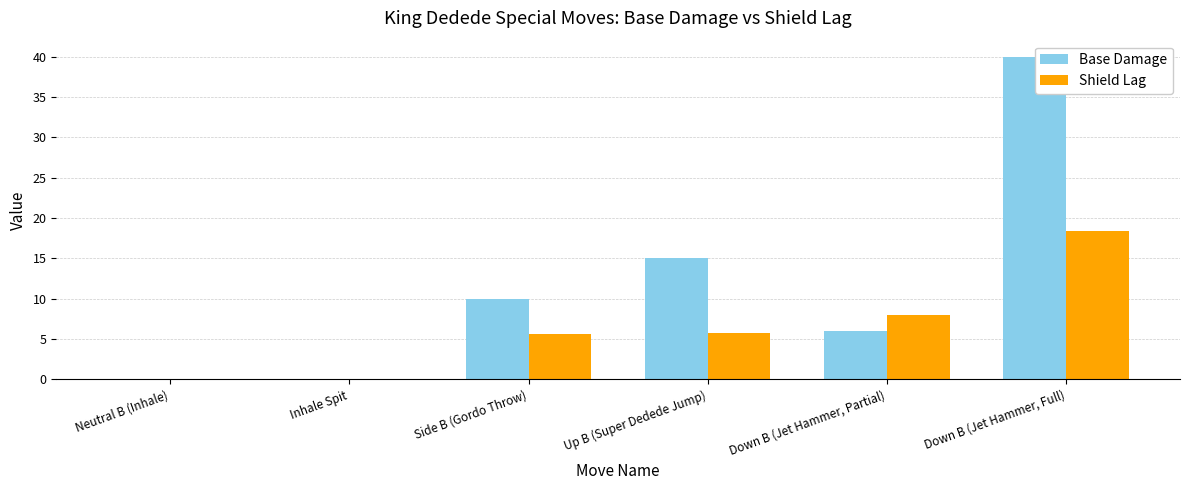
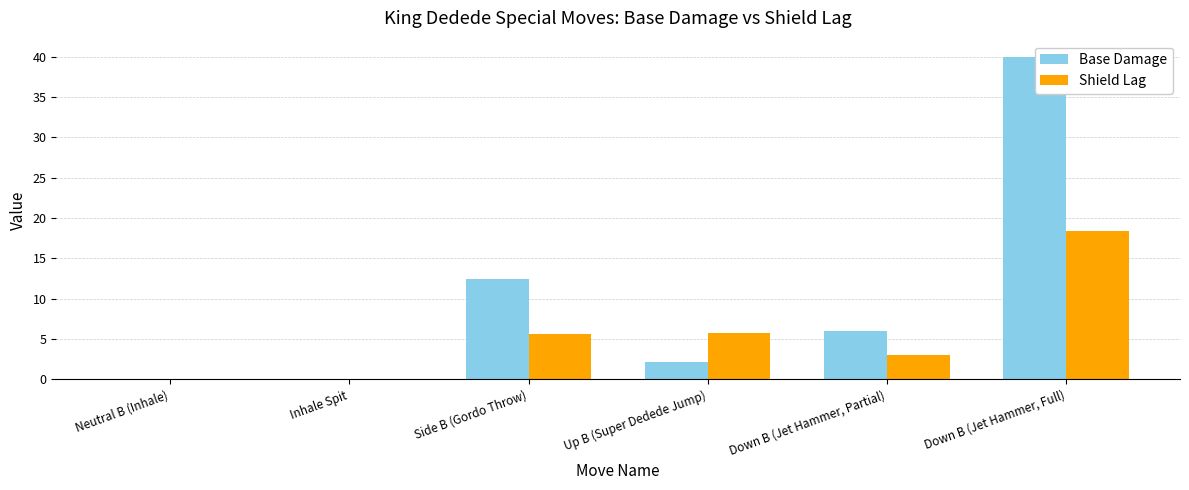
Base Damage, Side B (Gordo Throw): 10 -> 12
Base Damage, Up B (Super Dedede Jump): 15 -> 2
Shield Lag, Down B (Jet Hammer, Partial): 8 -> 3
